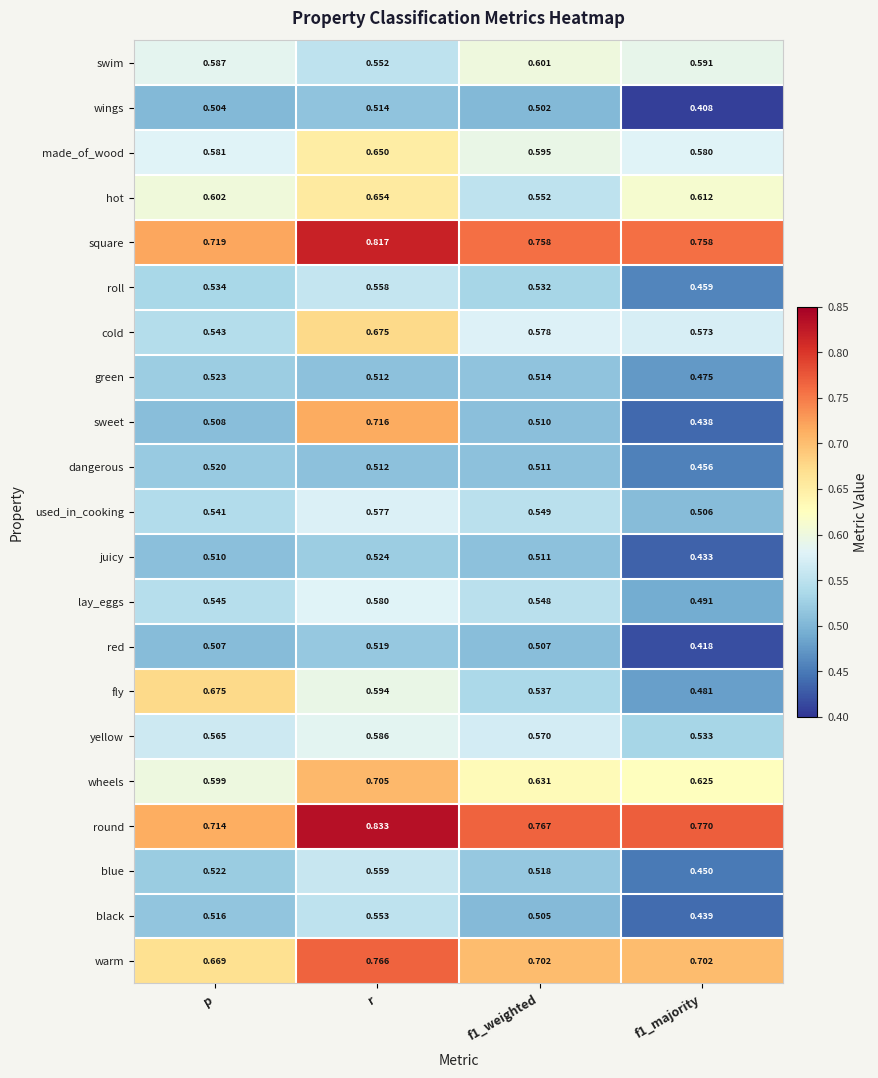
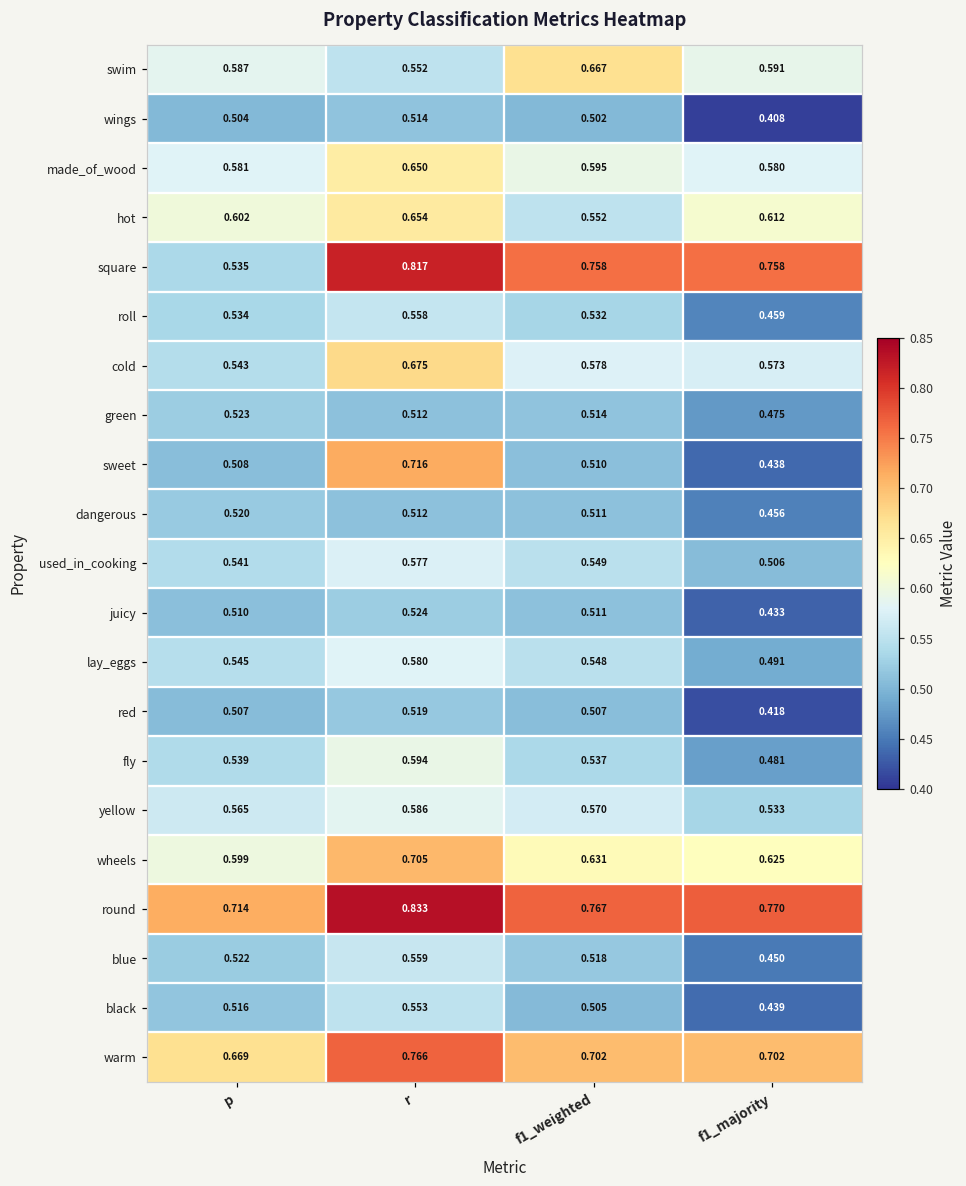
swim, f1_weighted: 0.601 -> 0.667
square, p: 0.719 -> 0.535
fly, p: 0.675 -> 0.539
